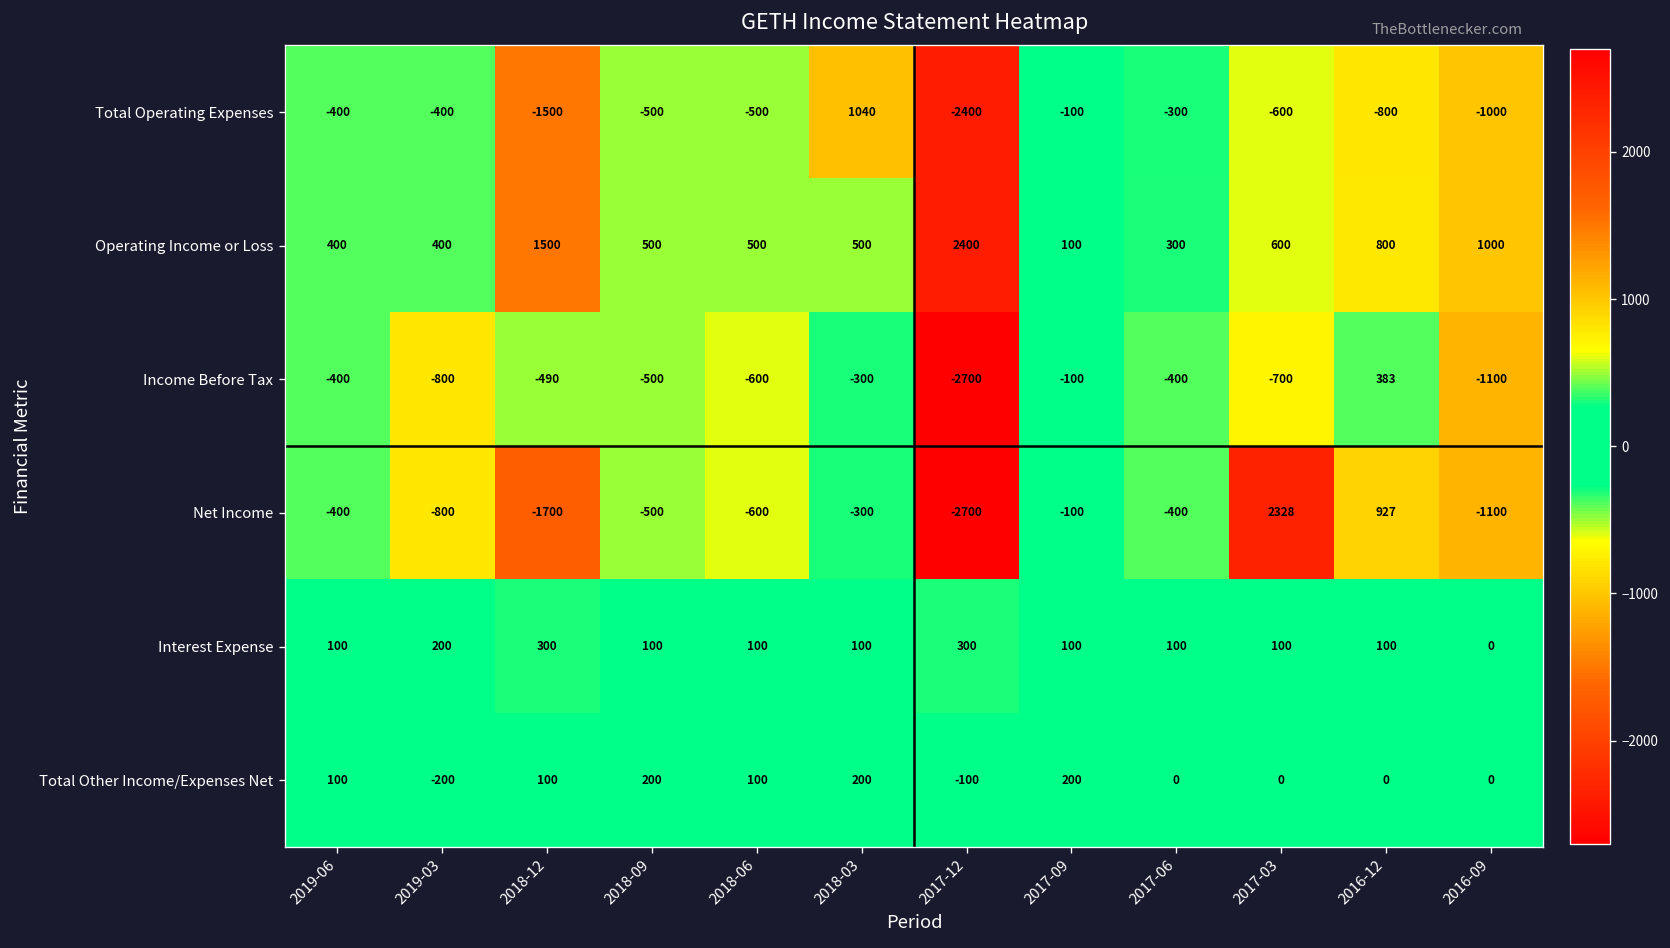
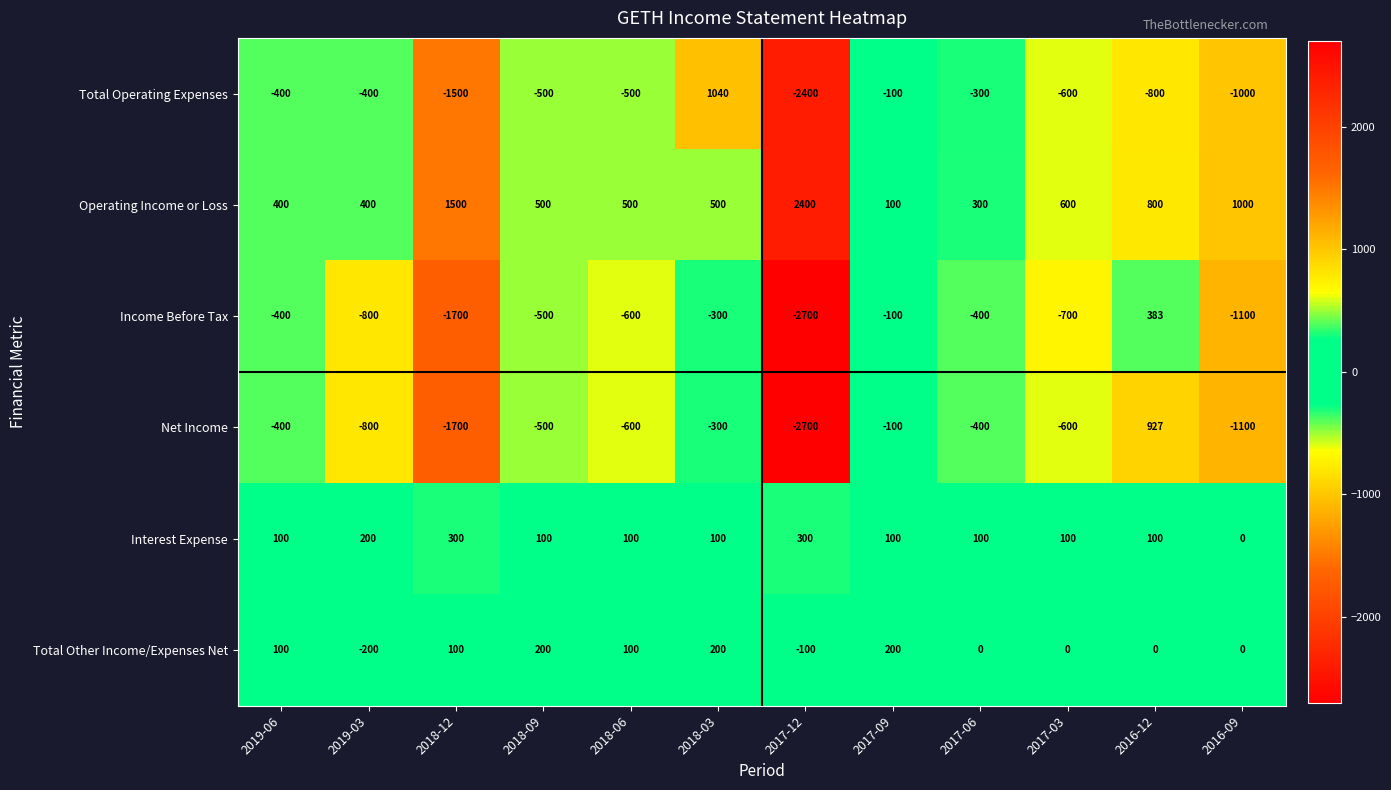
Income Before Tax, 2018-12: -490 -> -1700
Net Income, 2017-03: 2328 -> -600
